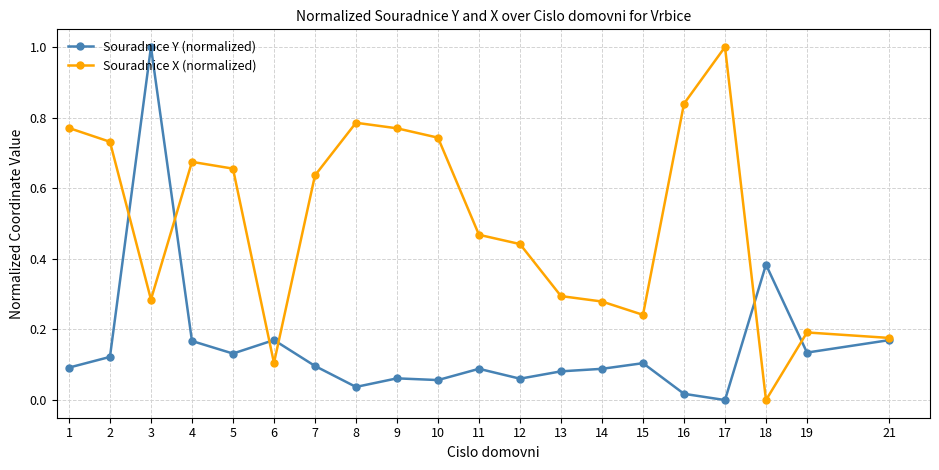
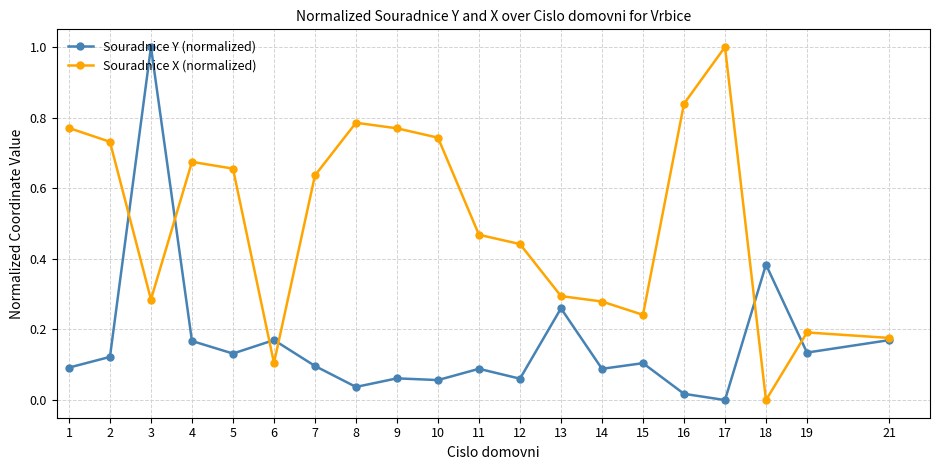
Souradnice Y (normalized), 13: 0.08 -> 0.26
